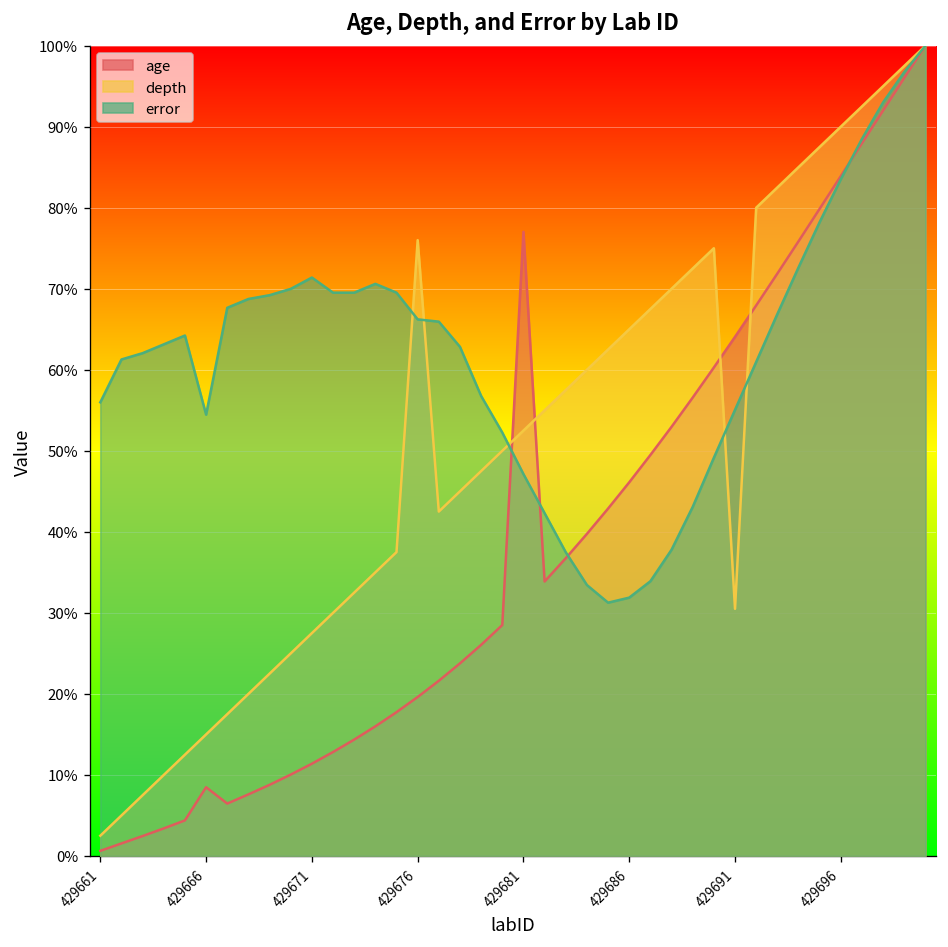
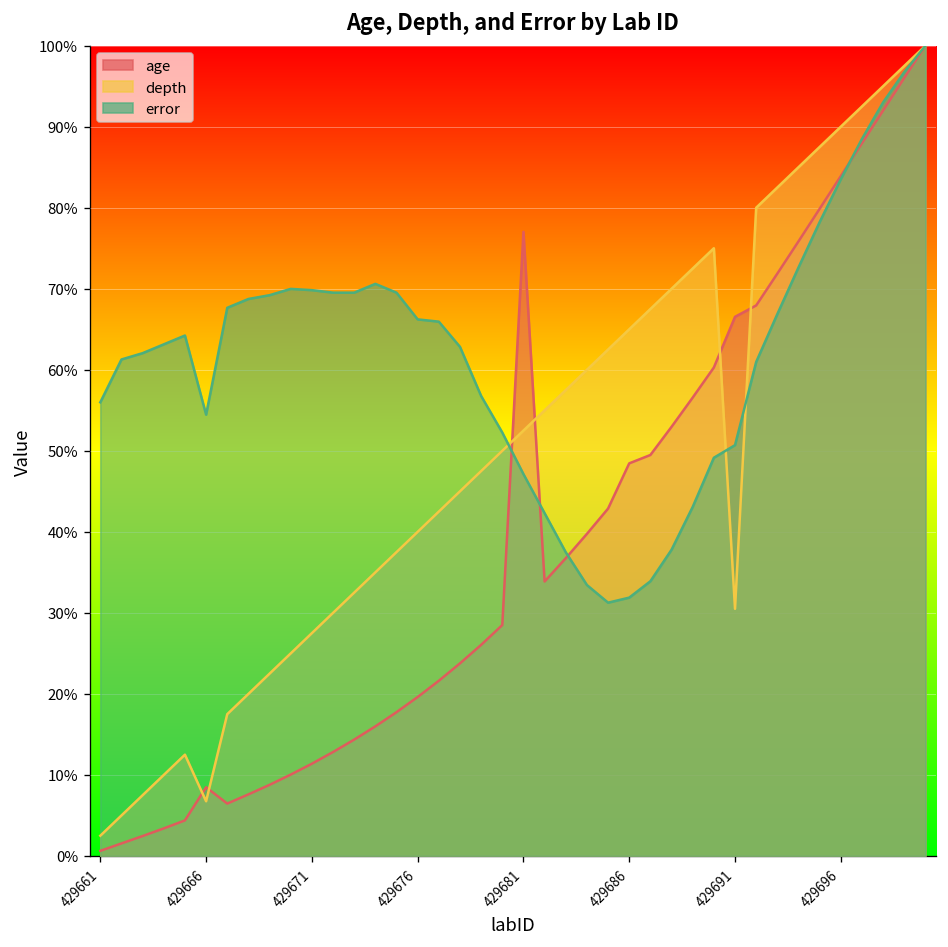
depth, 429666: 15% -> 7%
error, 429671: 71% -> 70%
depth, 429676: 76% -> 40%
age, 429686: 46% -> 48%
age, 429691: 64% -> 67%
error, 429691: 55% -> 51%
